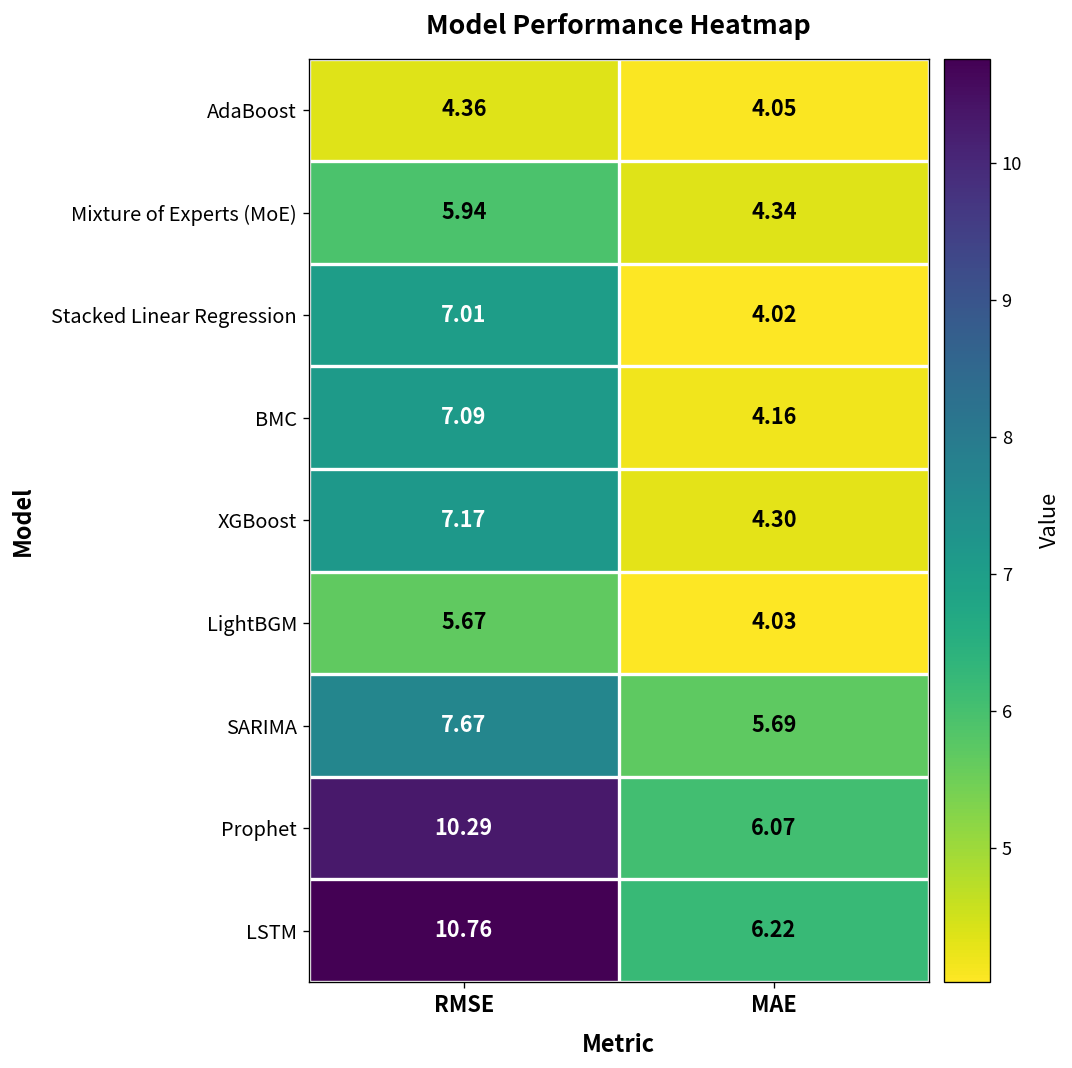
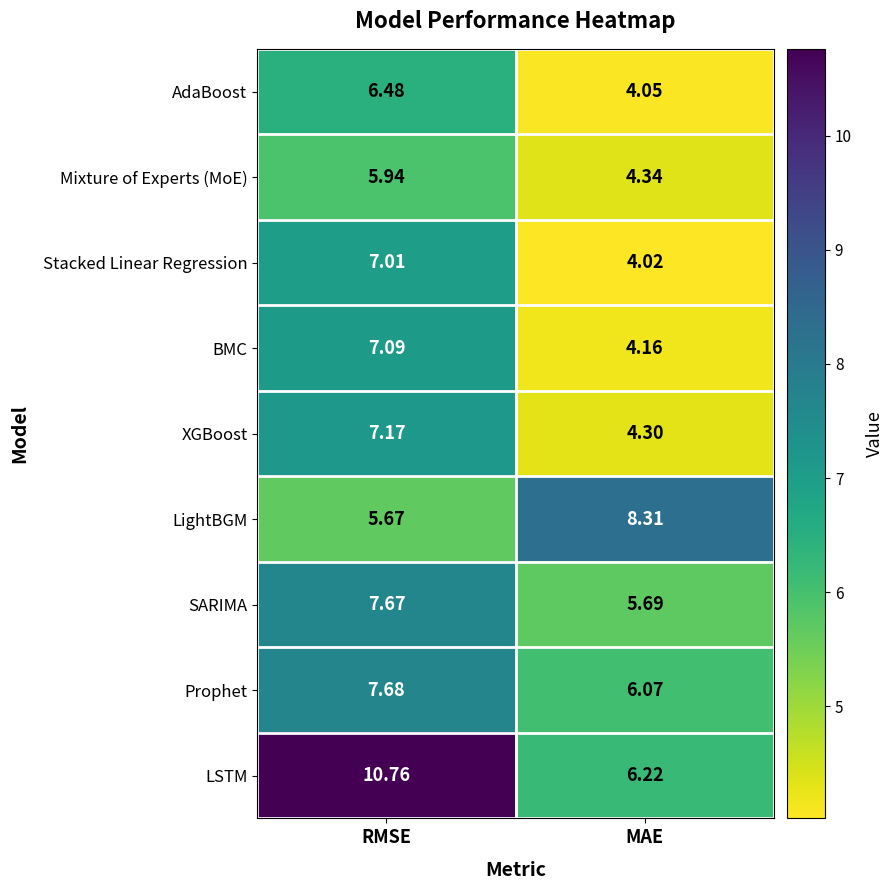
AdaBoost, RMSE: 4.36 -> 6.48
LightBGM, MAE: 4.03 -> 8.31
Prophet, RMSE: 10.29 -> 7.68
